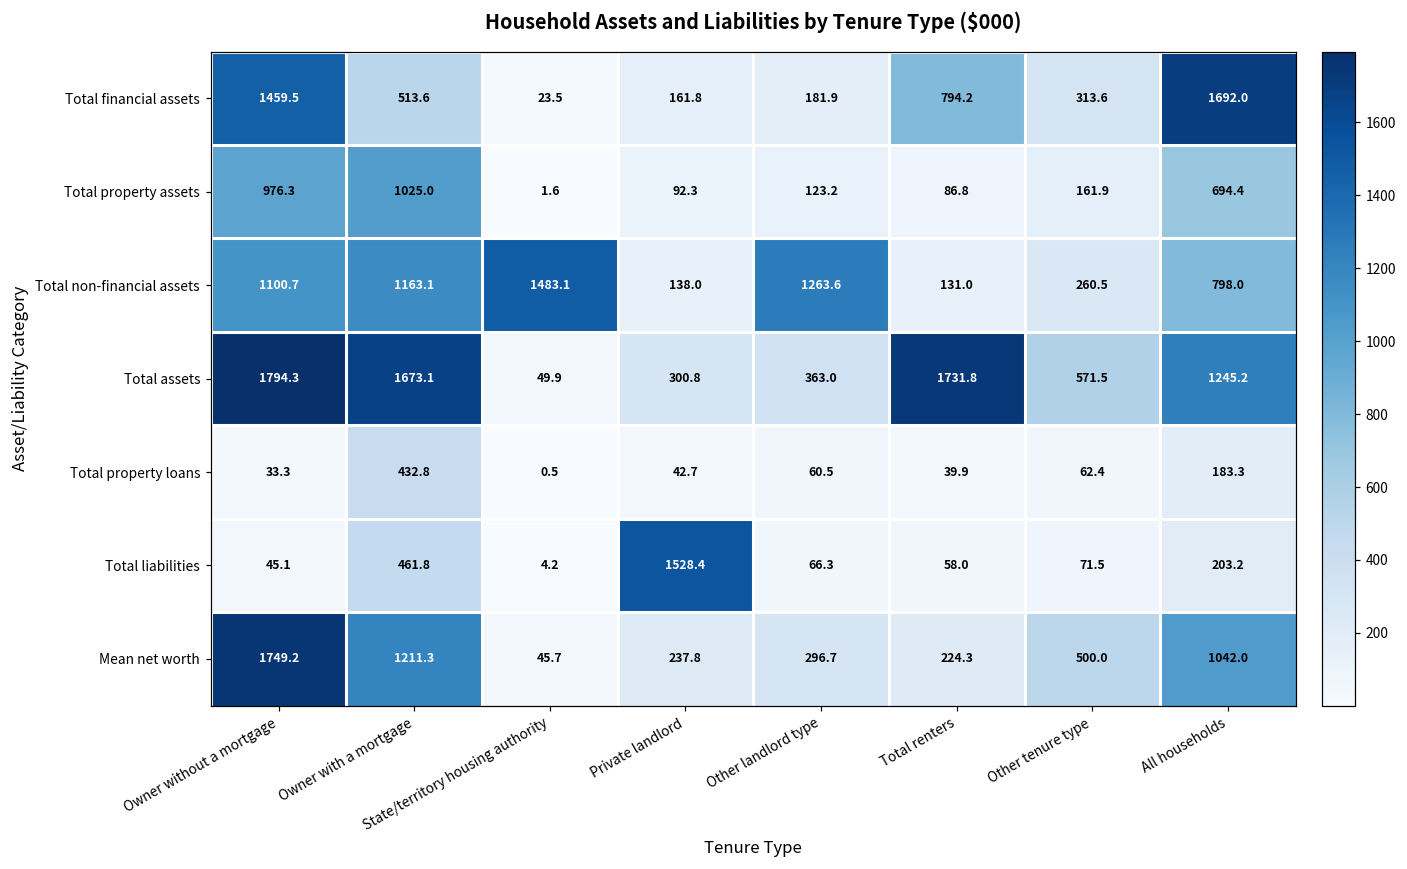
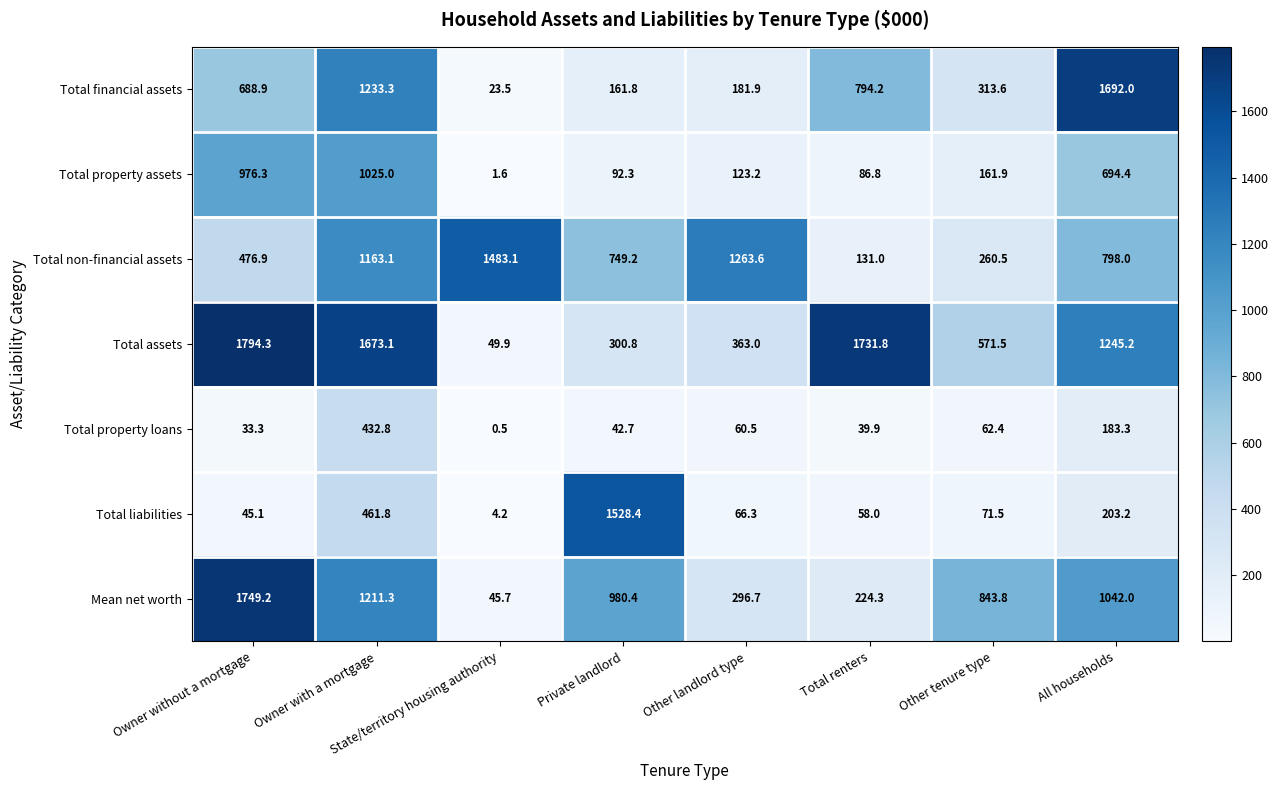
Total financial assets, Owner without a mortgage: 1459.5 -> 688.9
Total financial assets, Owner with a mortgage: 513.6 -> 1233.3
Total non-financial assets, Owner without a mortgage: 1100.7 -> 476.9
Total non-financial assets, Private landlord: 138.0 -> 749.2
Mean net worth, Private landlord: 237.8 -> 980.4
Mean net worth, Other tenure type: 500.0 -> 843.8
